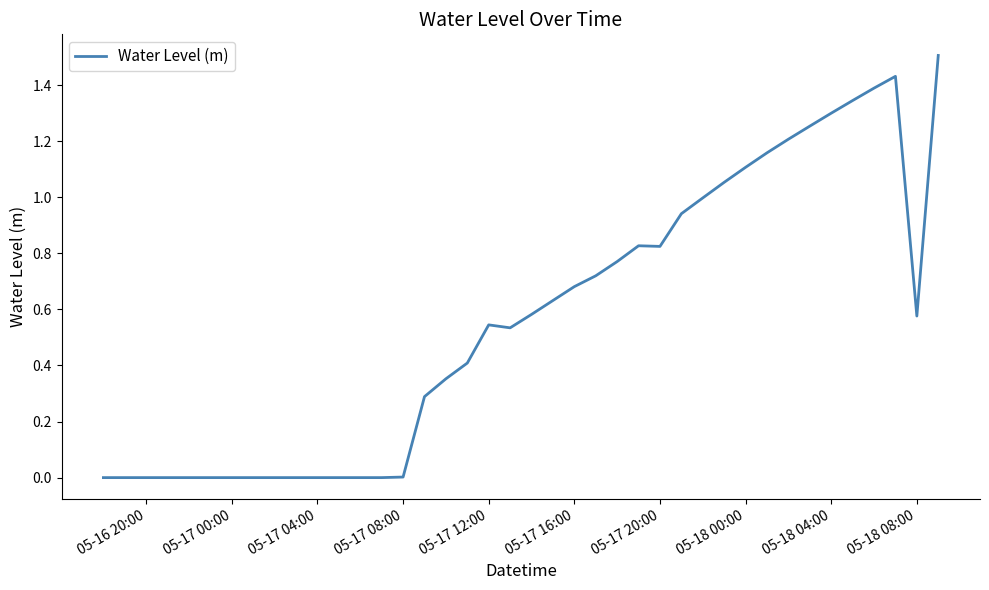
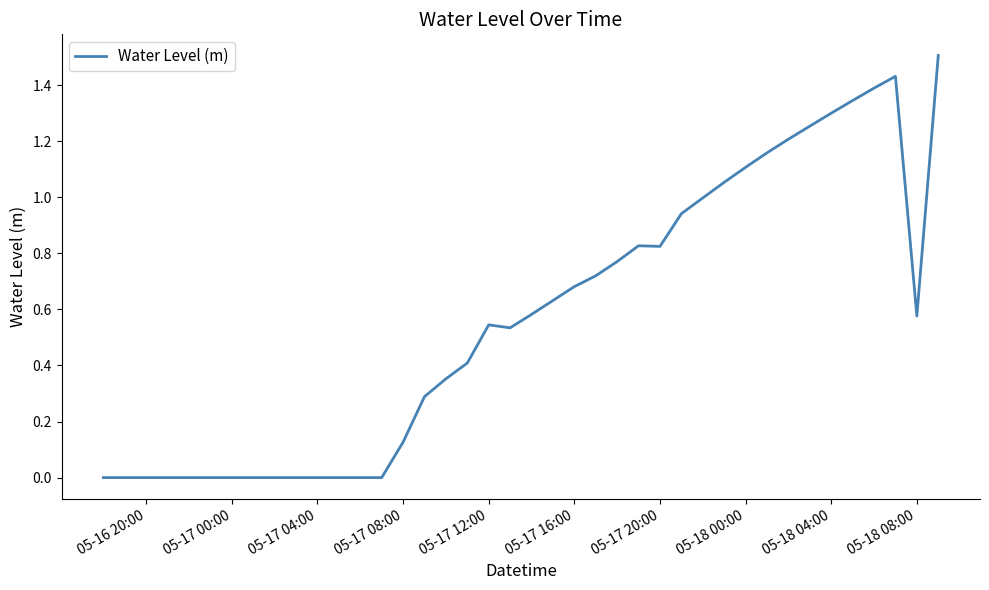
05-17 08:00: 0.00 -> 0.13
